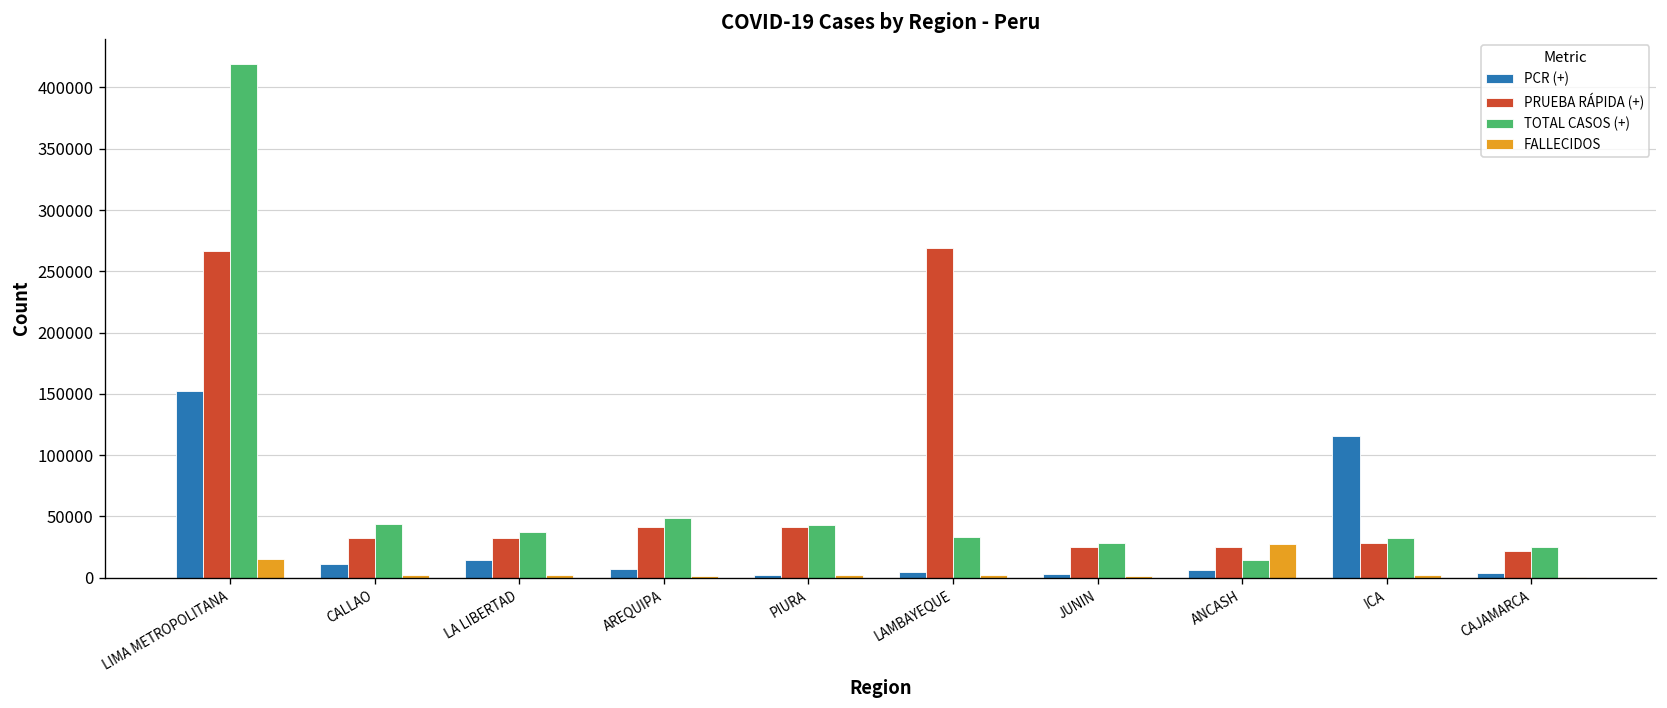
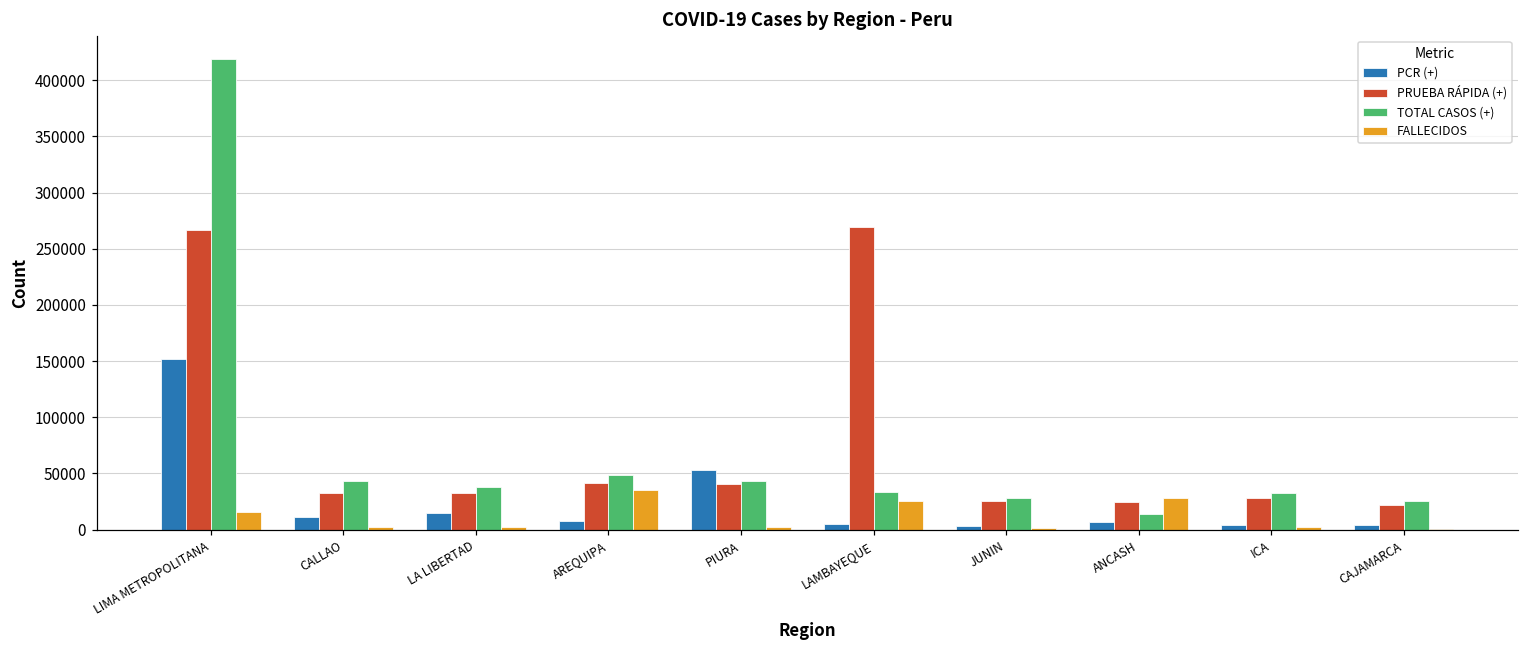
FALLECIDOS, AREQUIPA: 2000 -> 35000
PCR (+), PIURA: 2000 -> 53000
FALLECIDOS, LAMBAYEQUE: 2000 -> 25000
PCR (+), ICA: 116000 -> 4000
